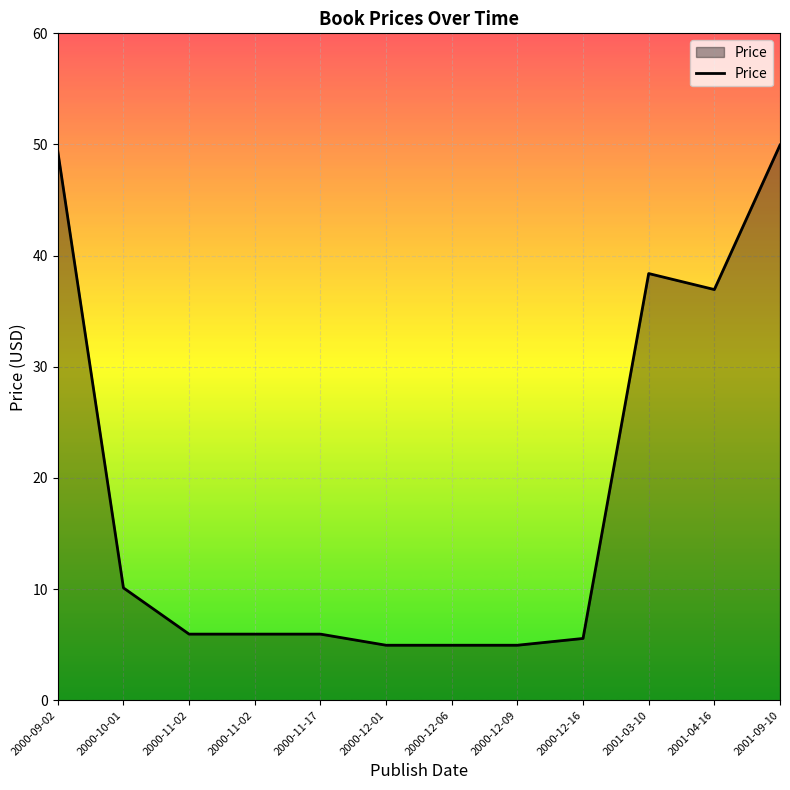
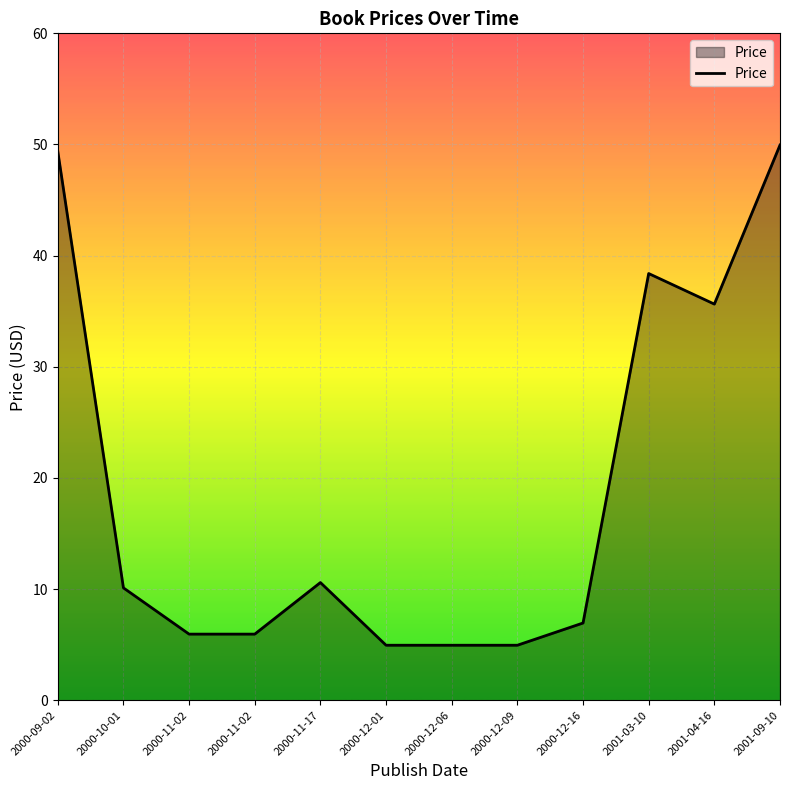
2000-11-17: 6.0 -> 10.6
2000-12-16: 5.6 -> 7.0
2001-04-16: 37.0 -> 35.6
